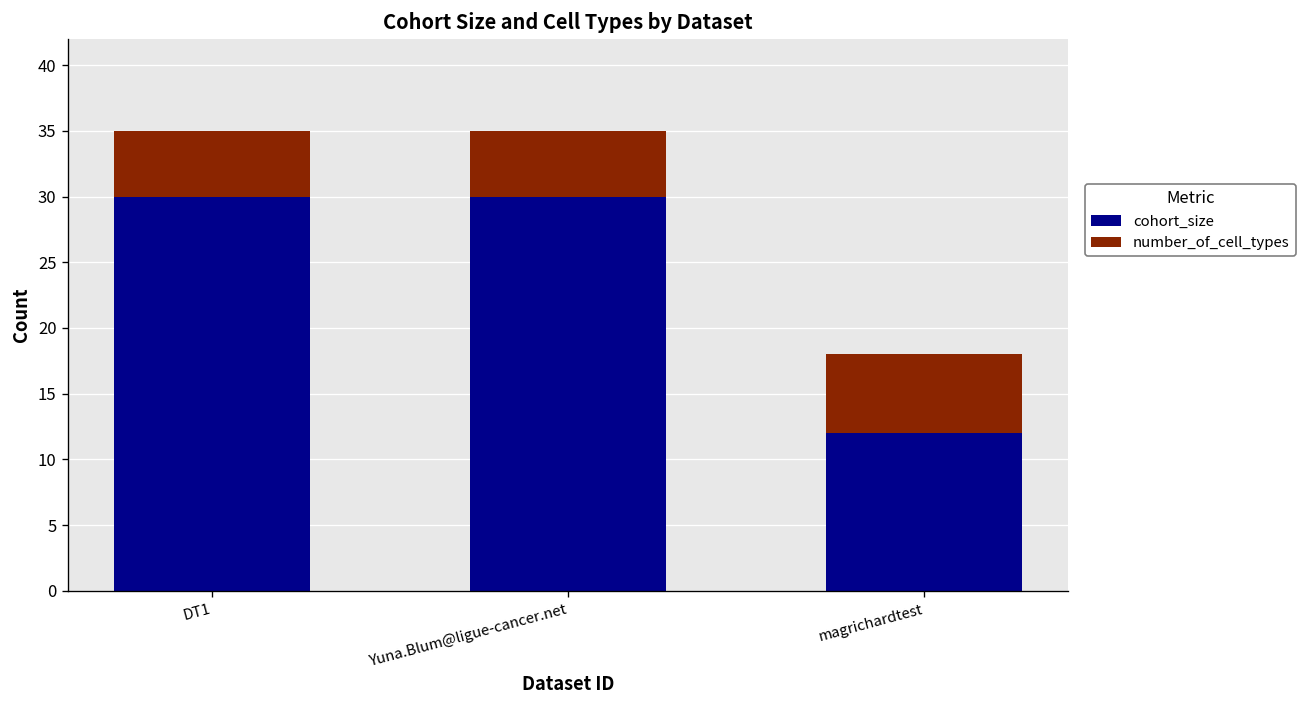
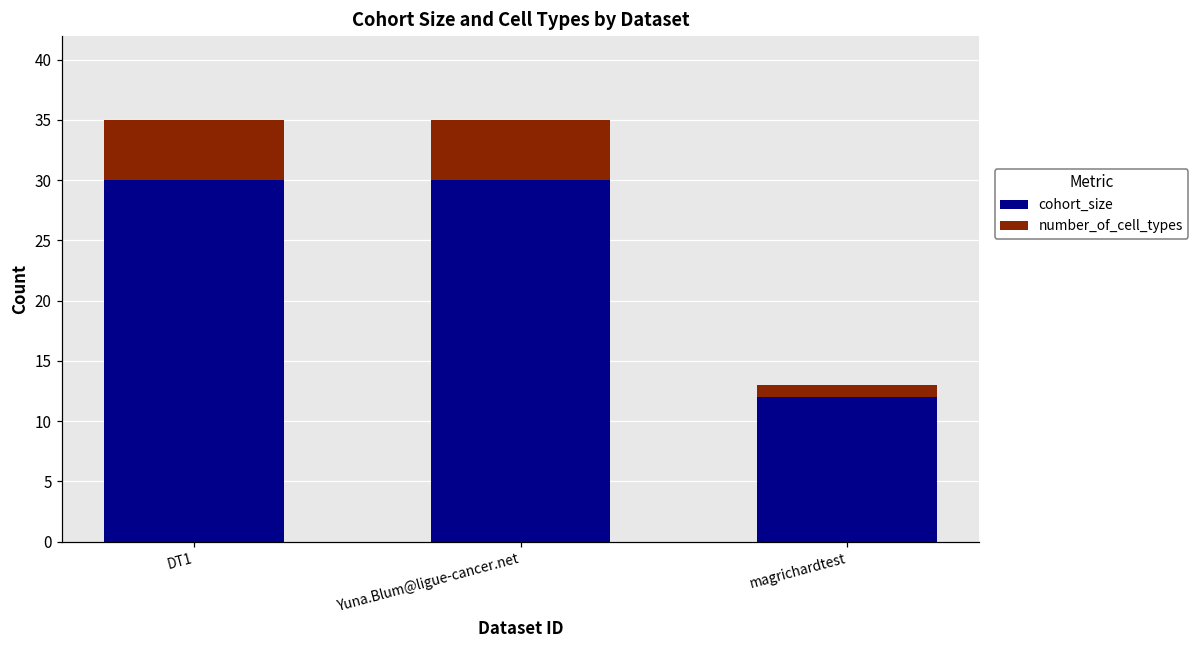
number_of_cell_types, magrichardtest: 6 -> 1
